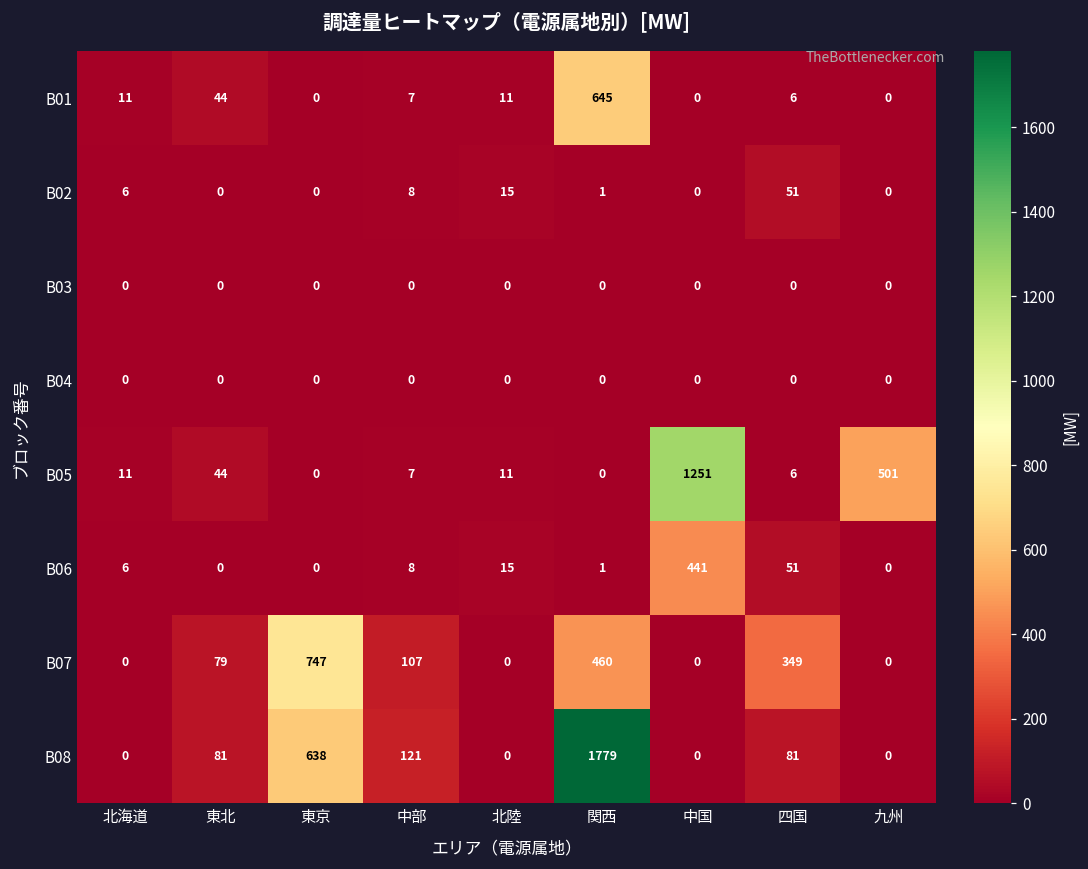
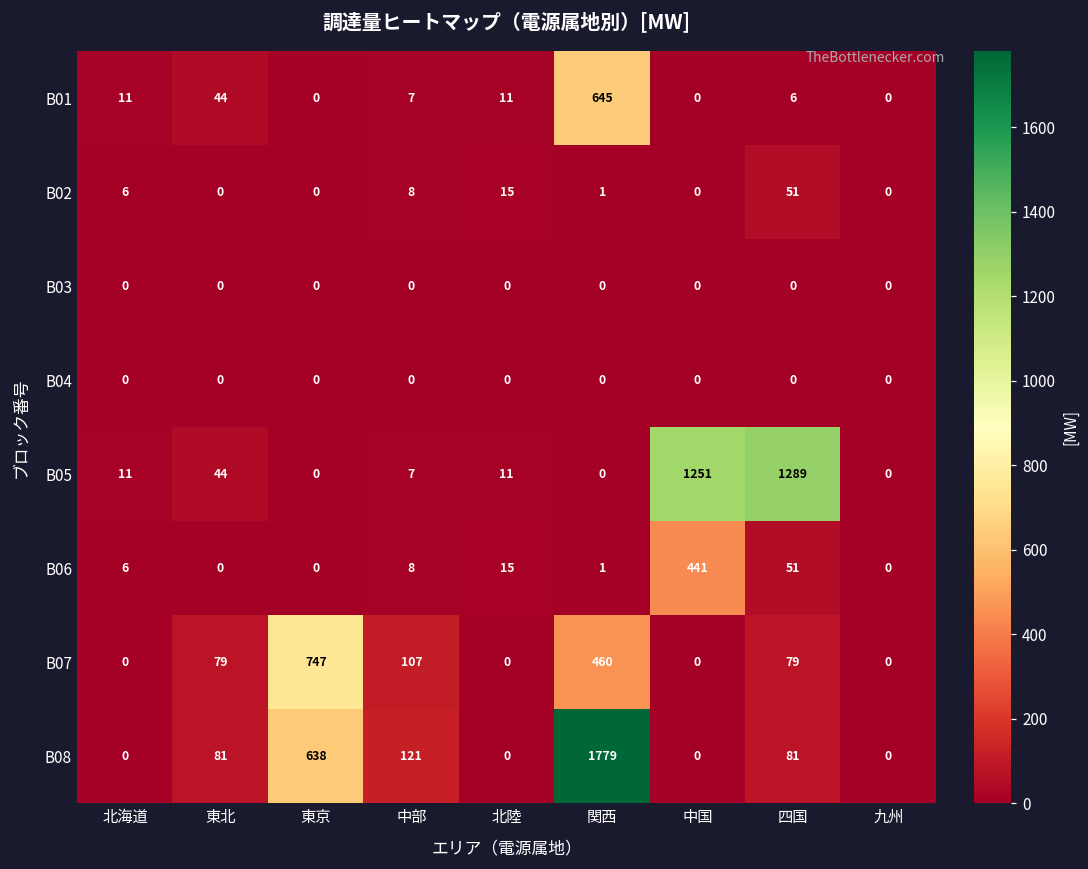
B05, 四国: 6 -> 1289
B05, 九州: 501 -> 0
B07, 四国: 349 -> 79
